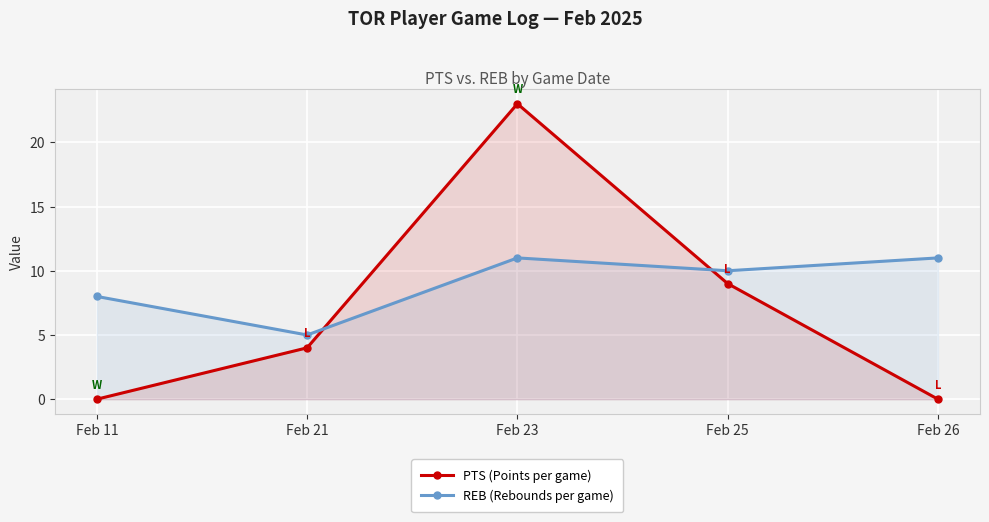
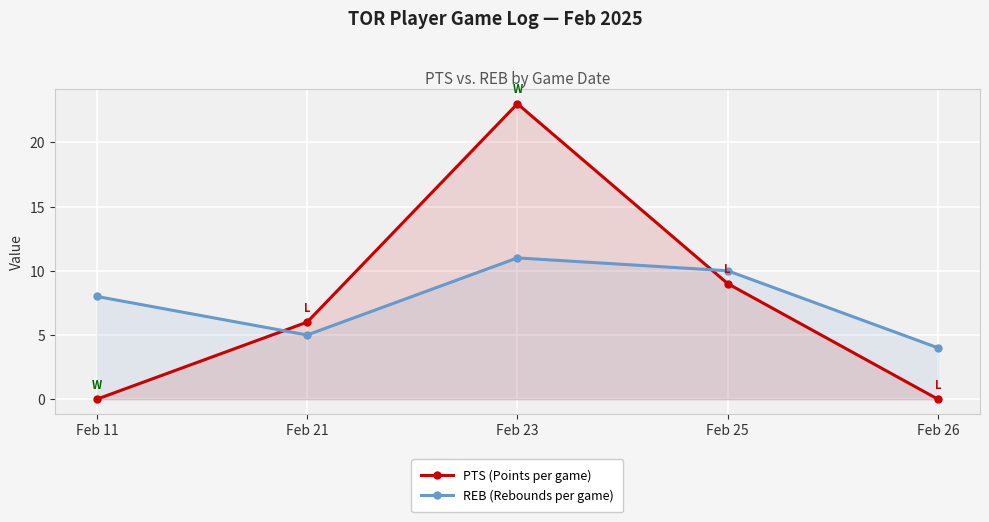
PTS (Points per game), Feb 21: 4 -> 6
REB (Rebounds per game), Feb 26: 11 -> 4
